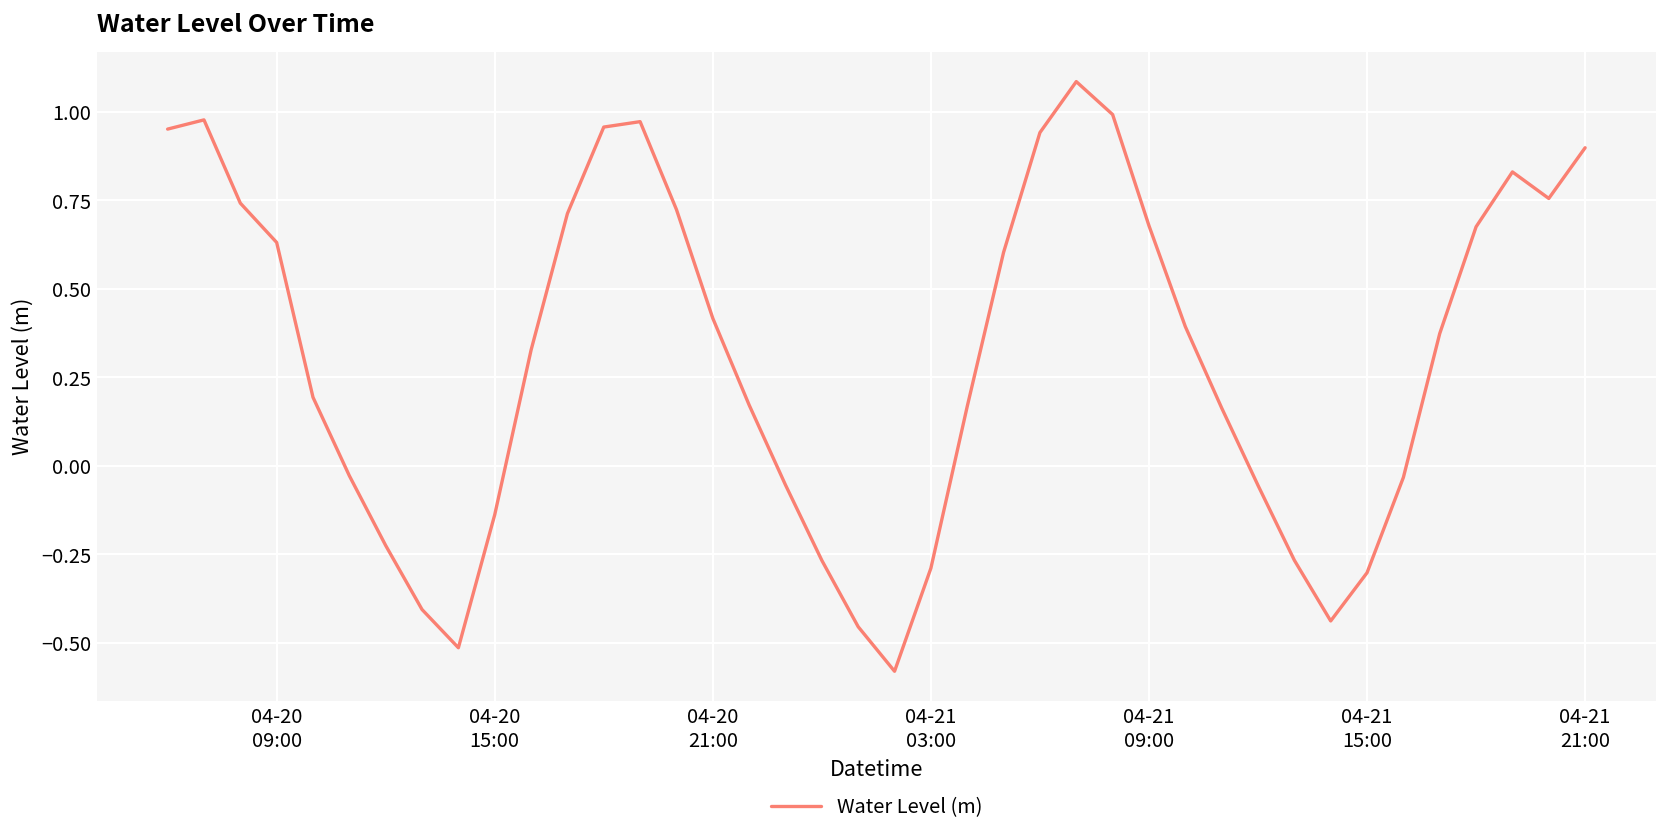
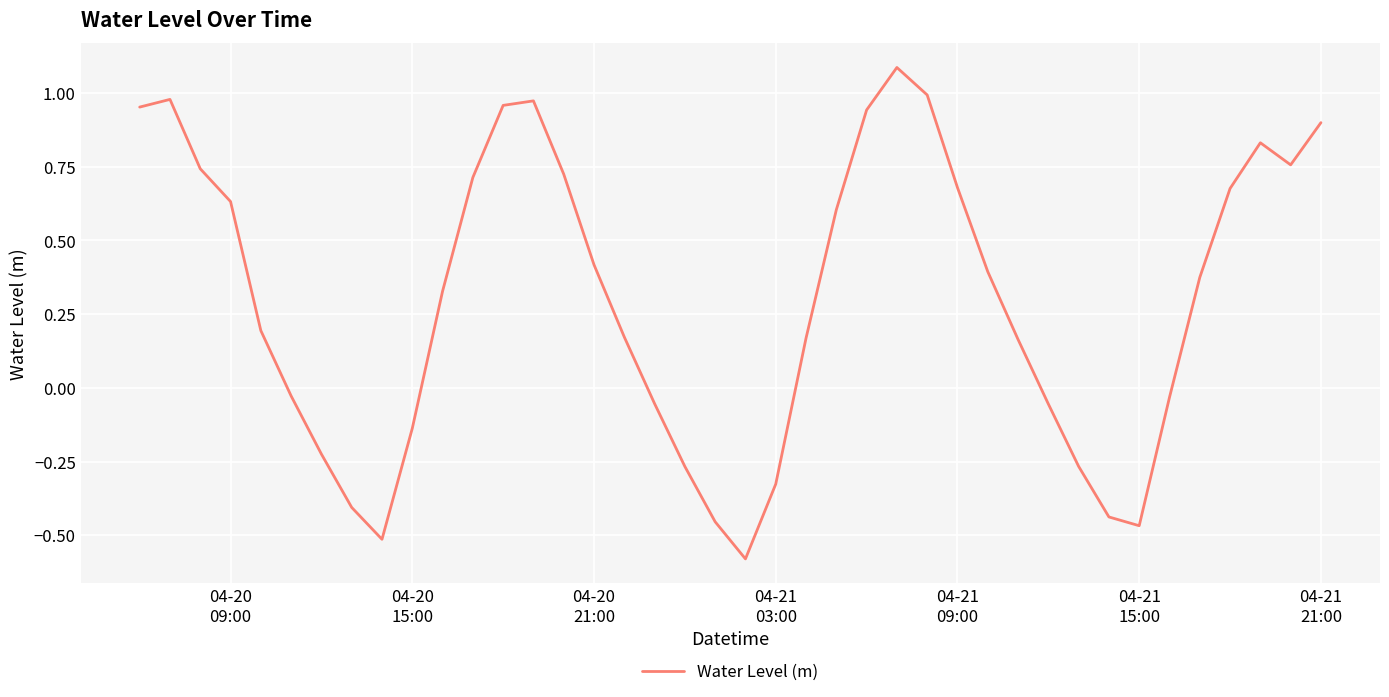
04-21 03:00: -0.29 -> -0.33
04-21 15:00: -0.30 -> -0.47
